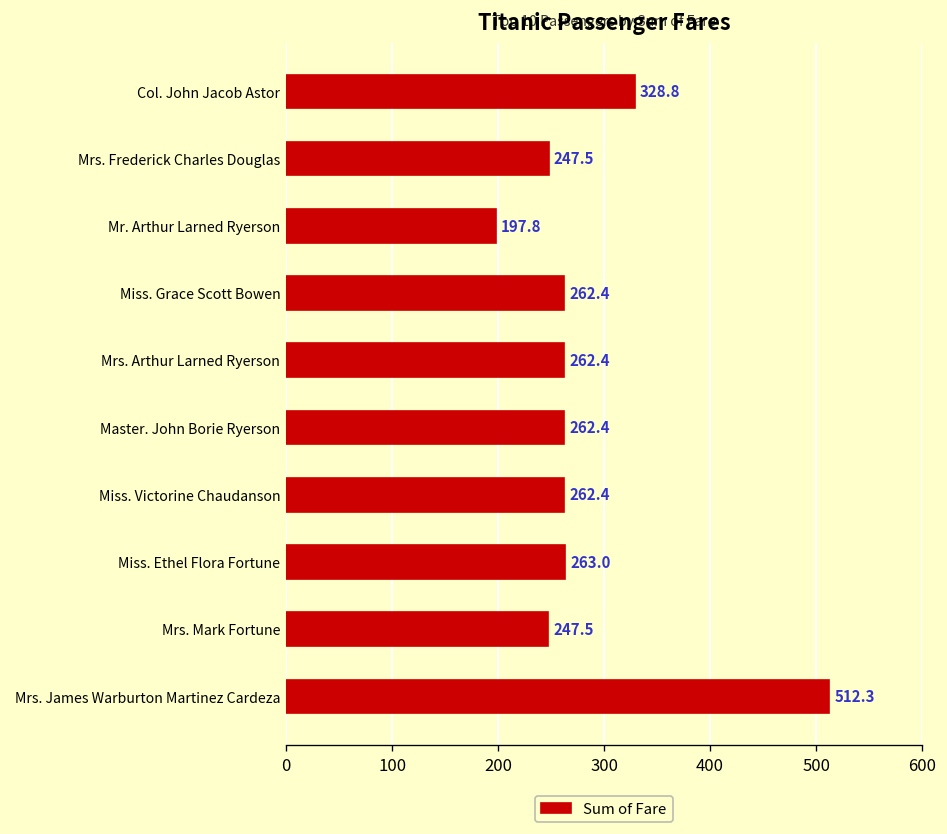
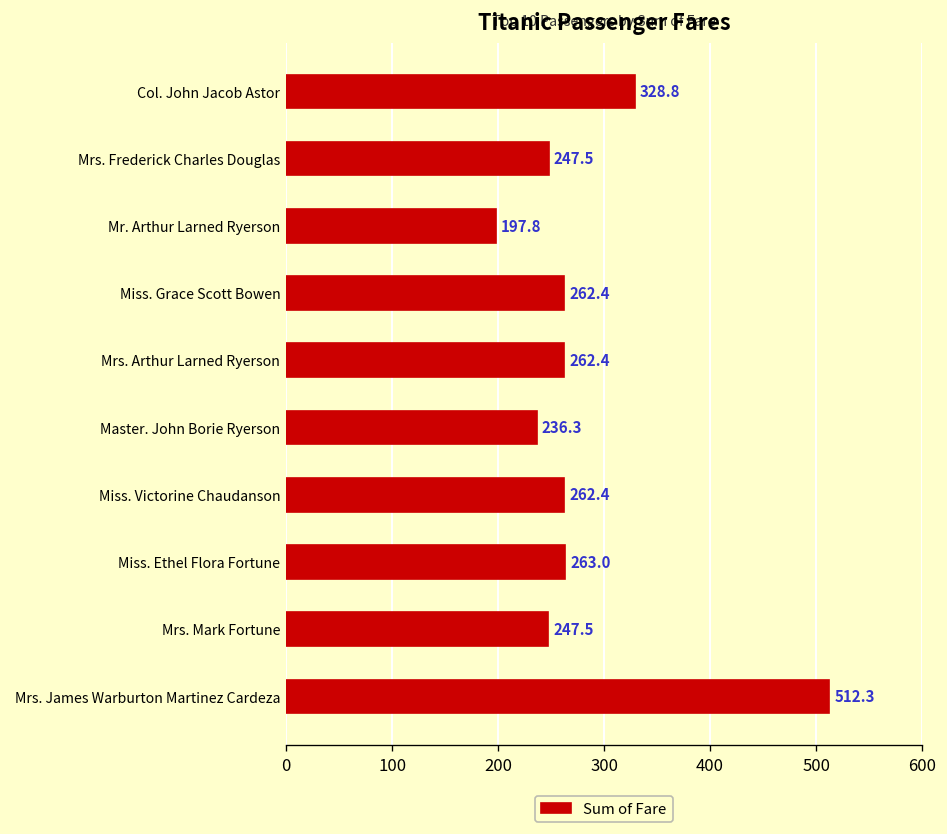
Master. John Borie Ryerson: 262.4 -> 236.3
